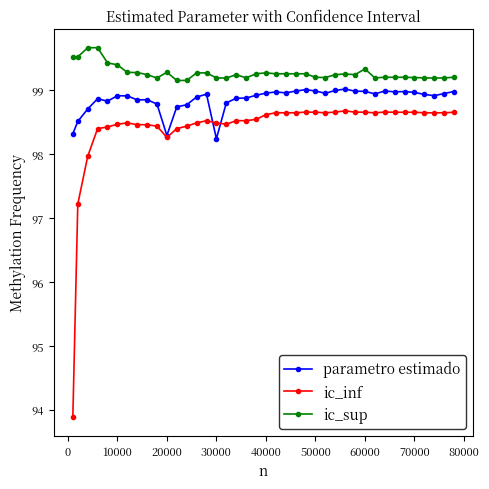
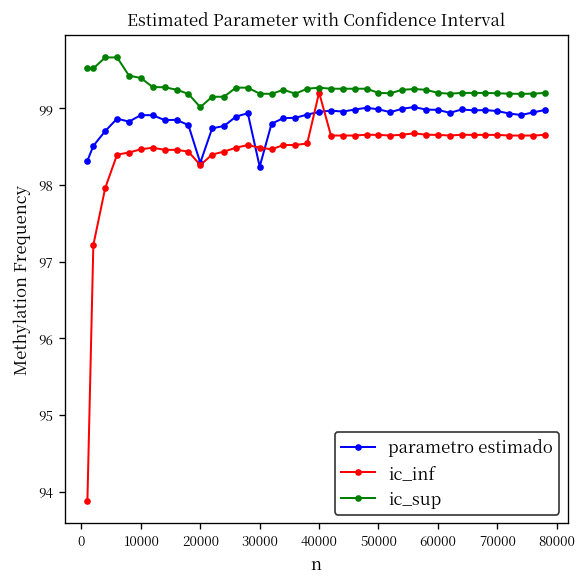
ic_sup, 20000: 99.3 -> 99.0
ic_inf, 40000: 98.6 -> 99.2
ic_sup, 60000: 99.3 -> 99.2
